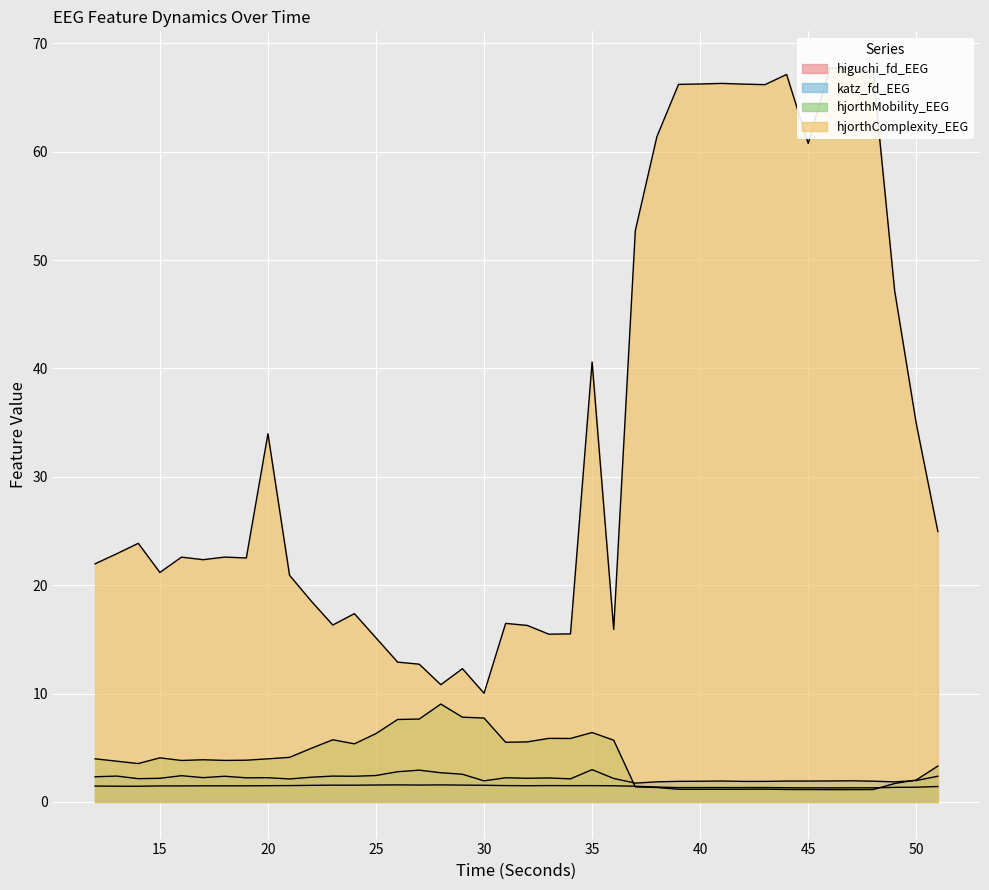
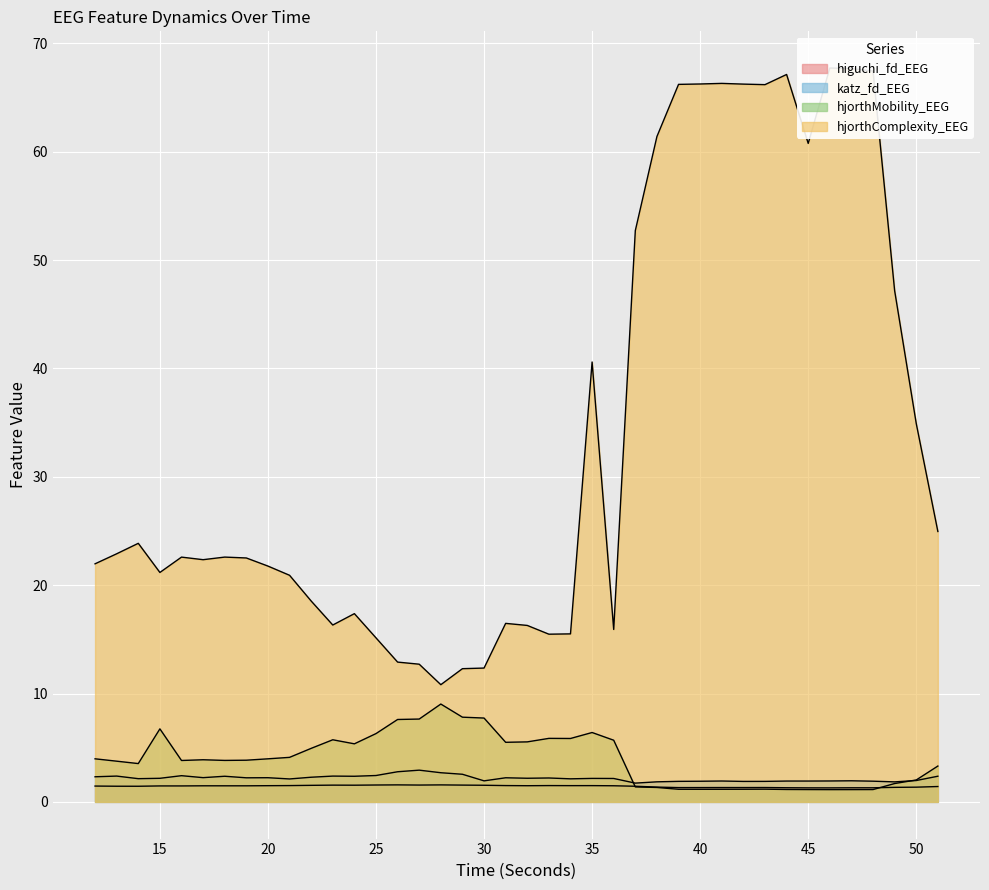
hjorthMobility_EEG, 15: 4.1 -> 6.7
hjorthComplexity_EEG, 20: 34.0 -> 21.8
hjorthComplexity_EEG, 30: 10.0 -> 12.4
katz_fd_EEG, 35: 3.0 -> 2.2
